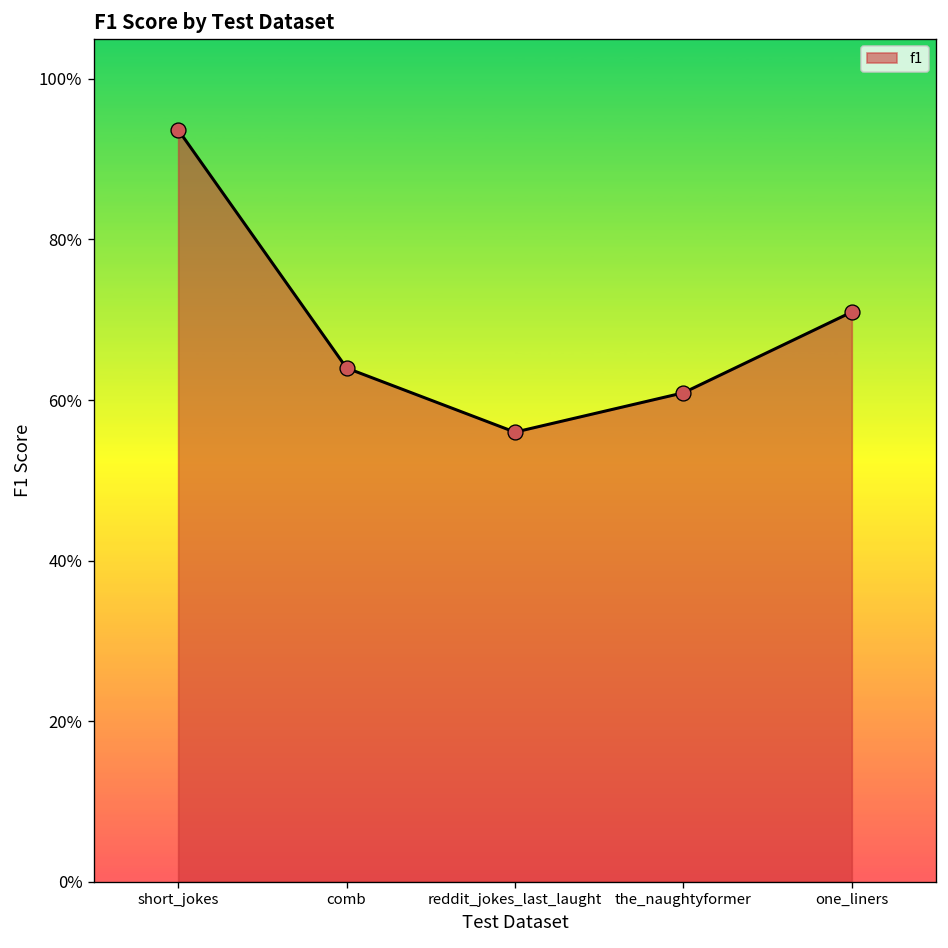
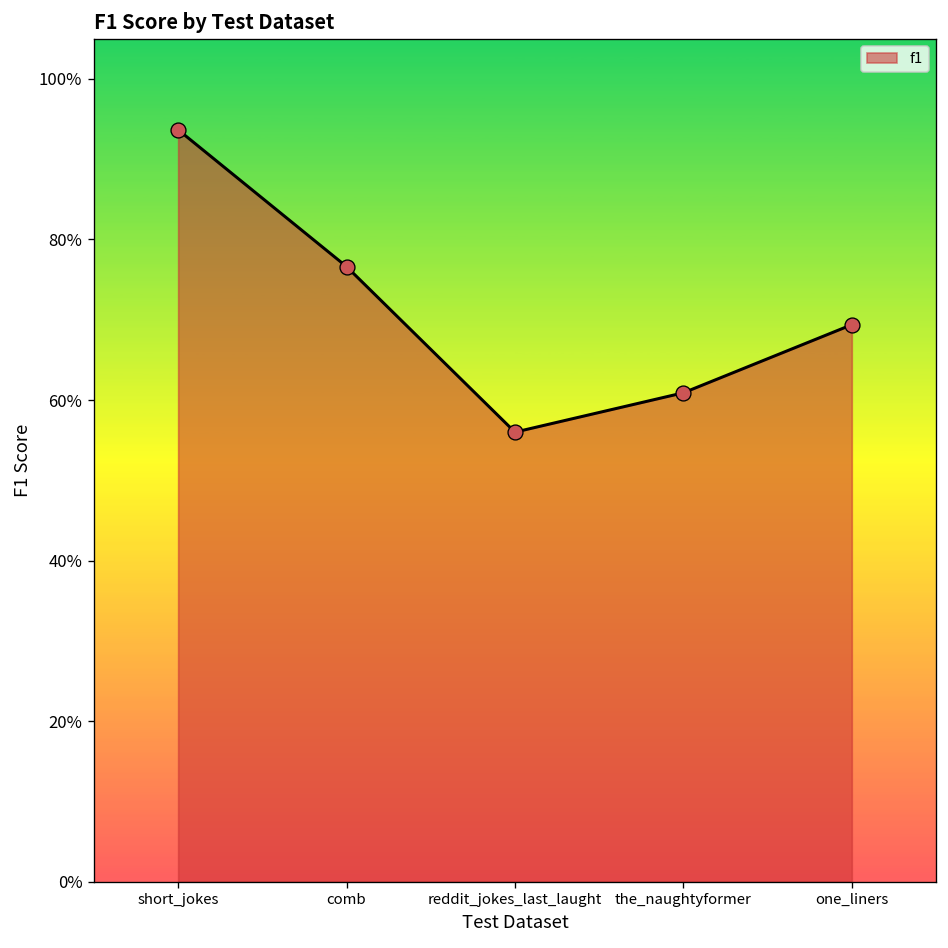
comb: 64% -> 77%
one_liners: 71% -> 69%
